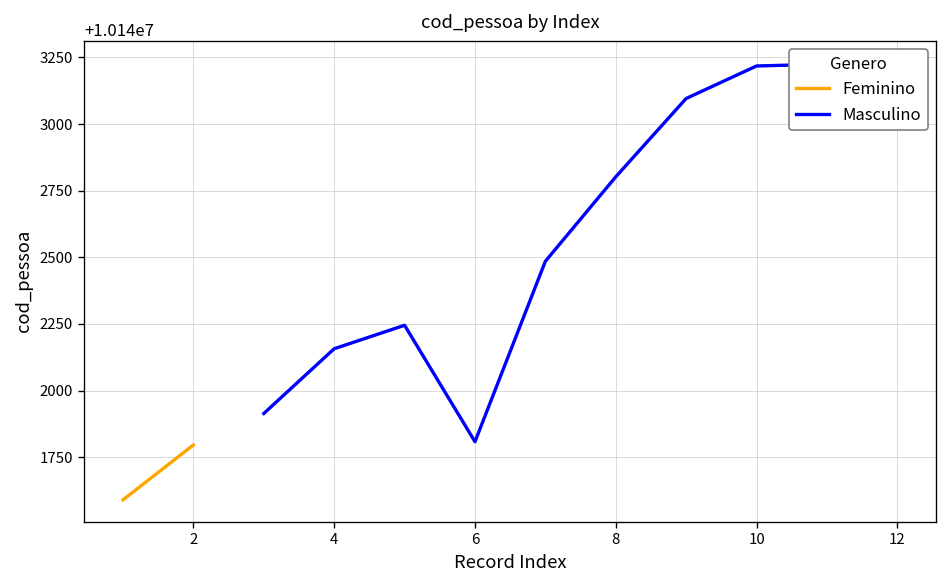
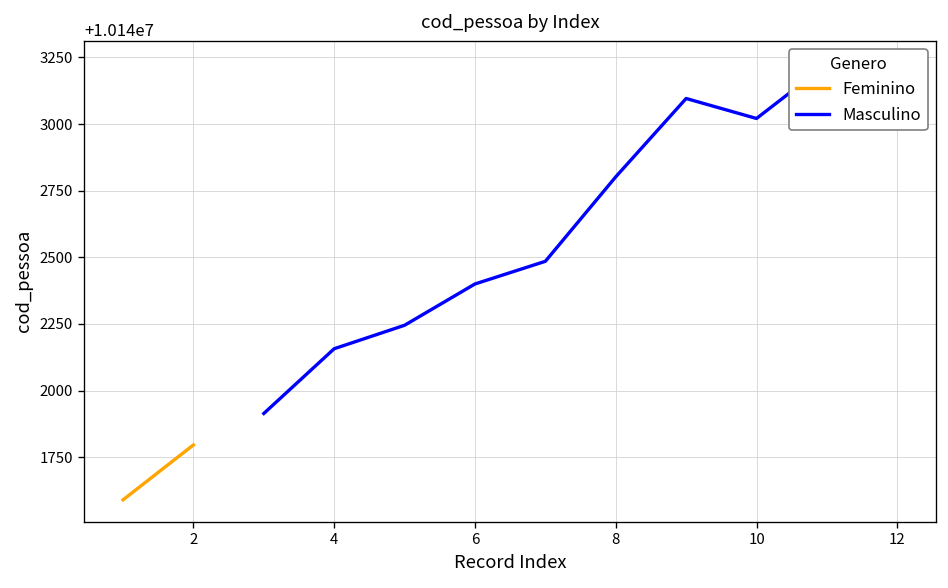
Masculino, 6: 10141810 -> 10142400
Masculino, 10: 10143220 -> 10143020
